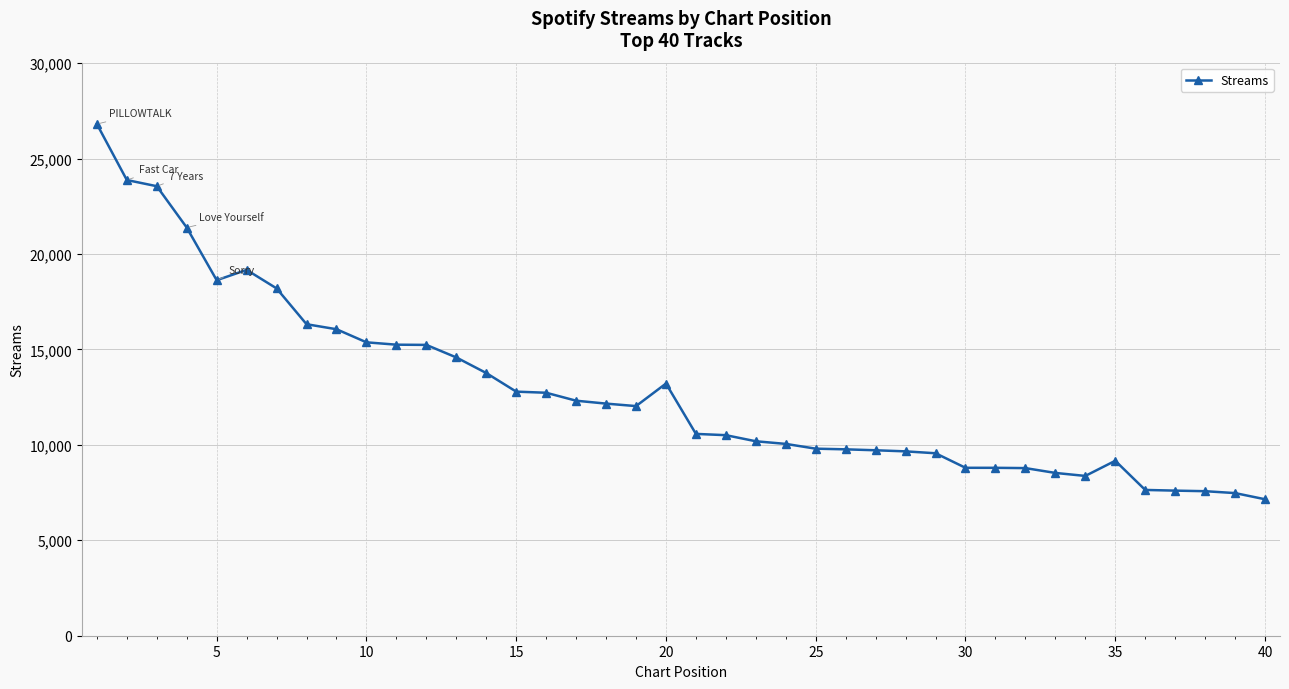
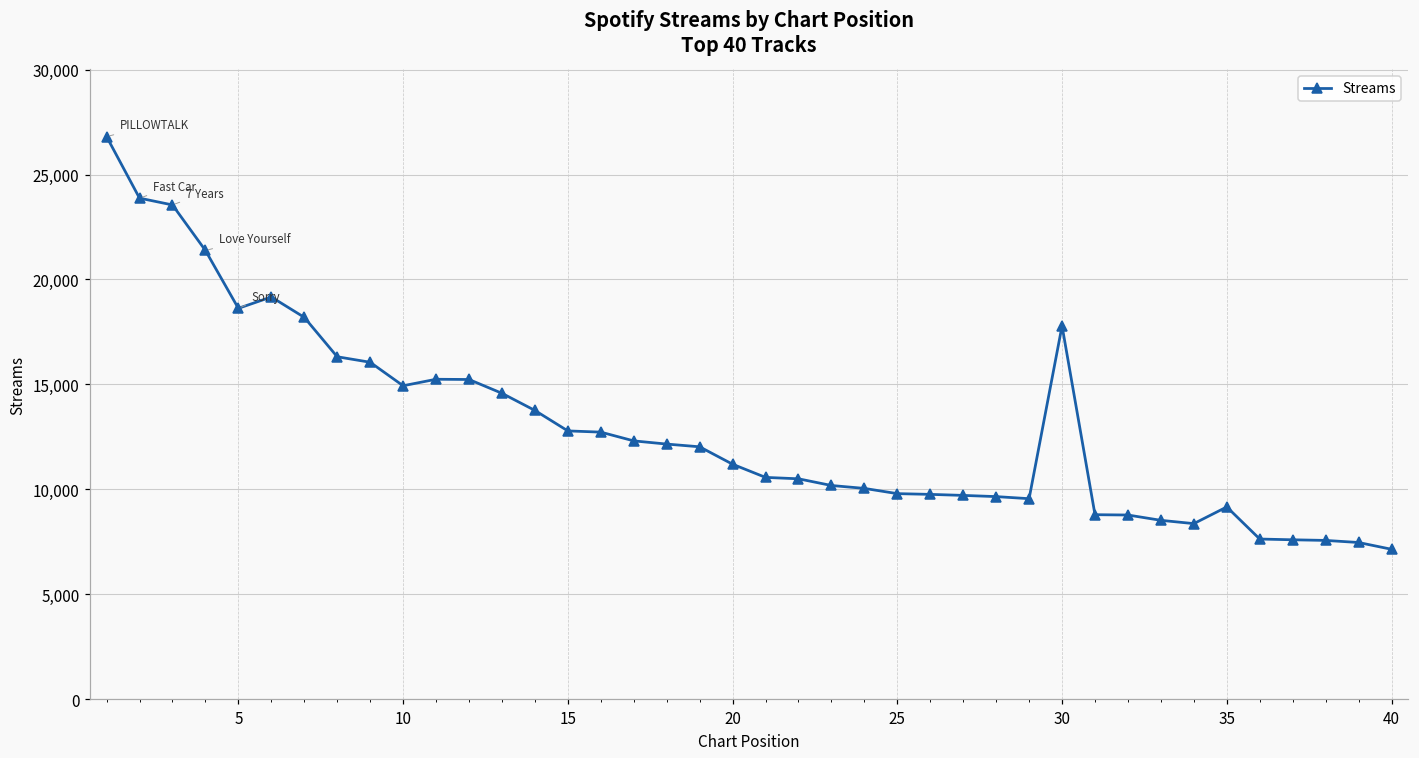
10: 15,400 -> 14,900
20: 13,200 -> 11,200
30: 8,800 -> 17,800
